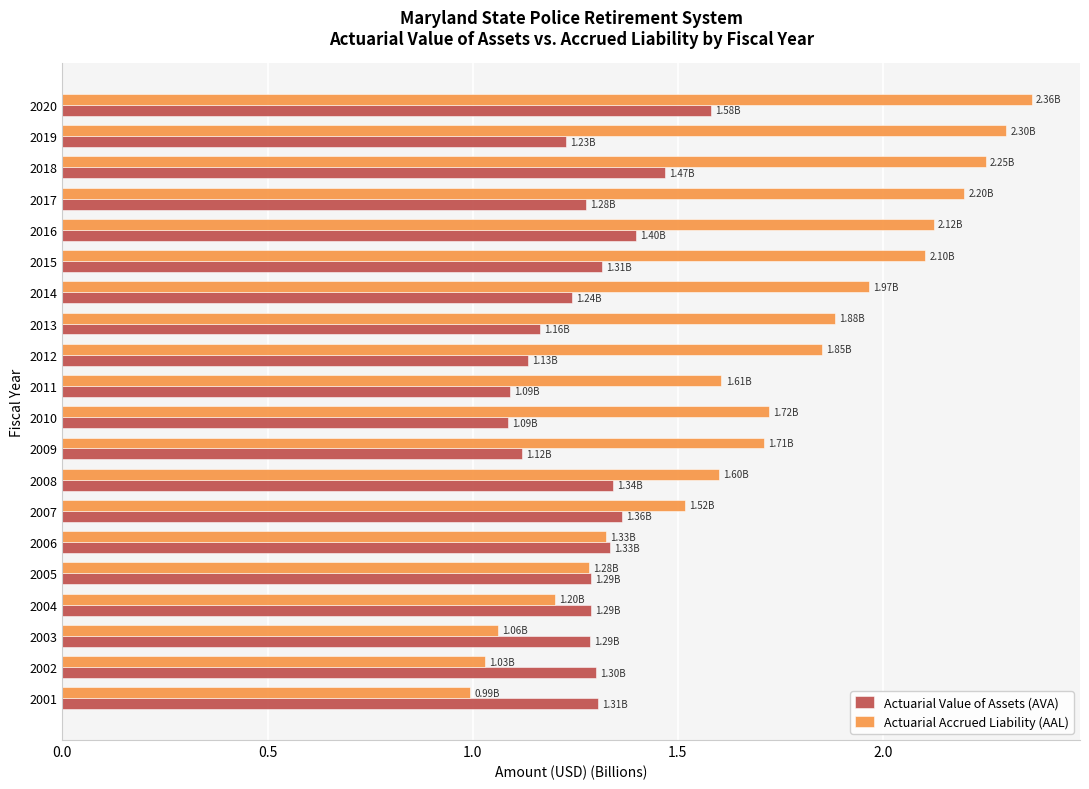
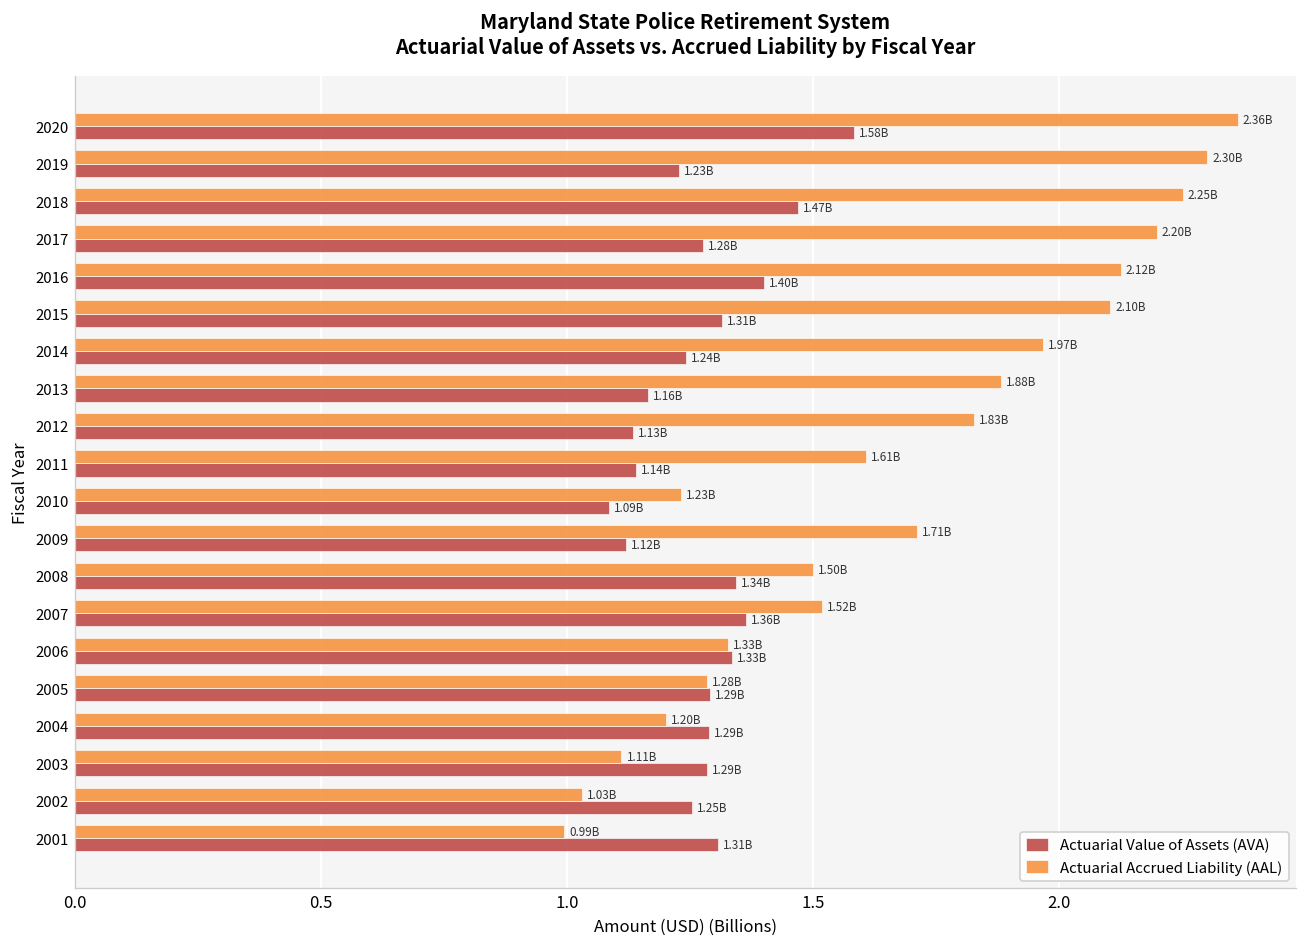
Actuarial Accrued Liability (AAL), 2012: 1.85B -> 1.83B
Actuarial Value of Assets (AVA), 2011: 1.09B -> 1.14B
Actuarial Accrued Liability (AAL), 2010: 1.72B -> 1.23B
Actuarial Accrued Liability (AAL), 2008: 1.60B -> 1.50B
Actuarial Accrued Liability (AAL), 2003: 1.06B -> 1.11B
Actuarial Value of Assets (AVA), 2002: 1.30B -> 1.25B
